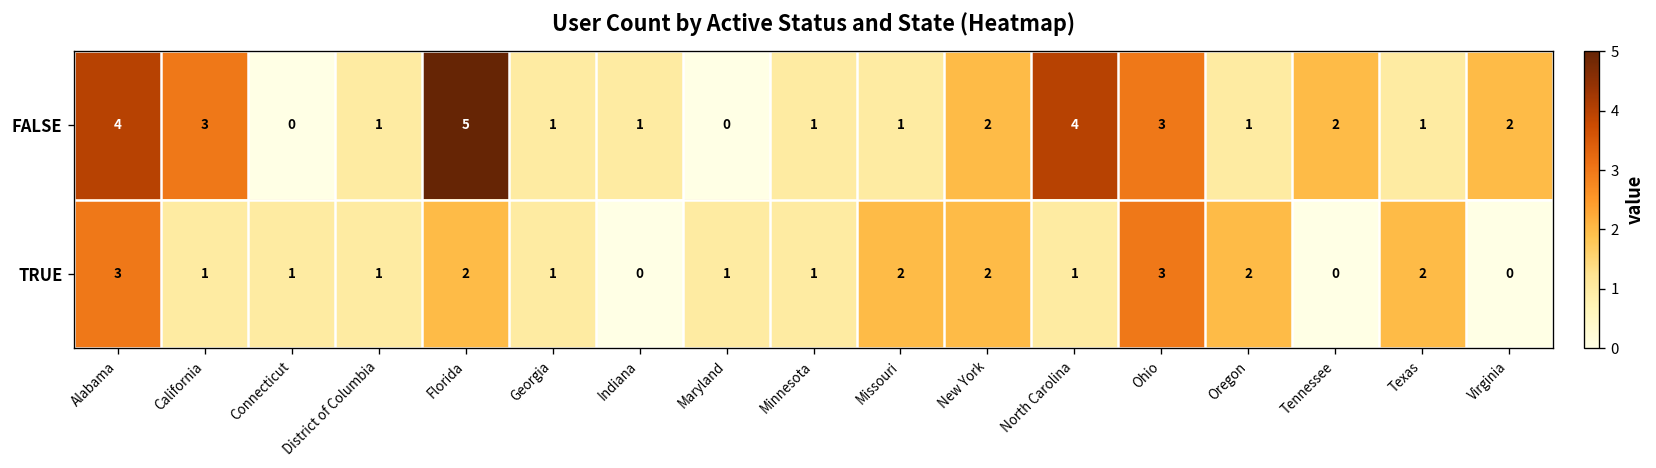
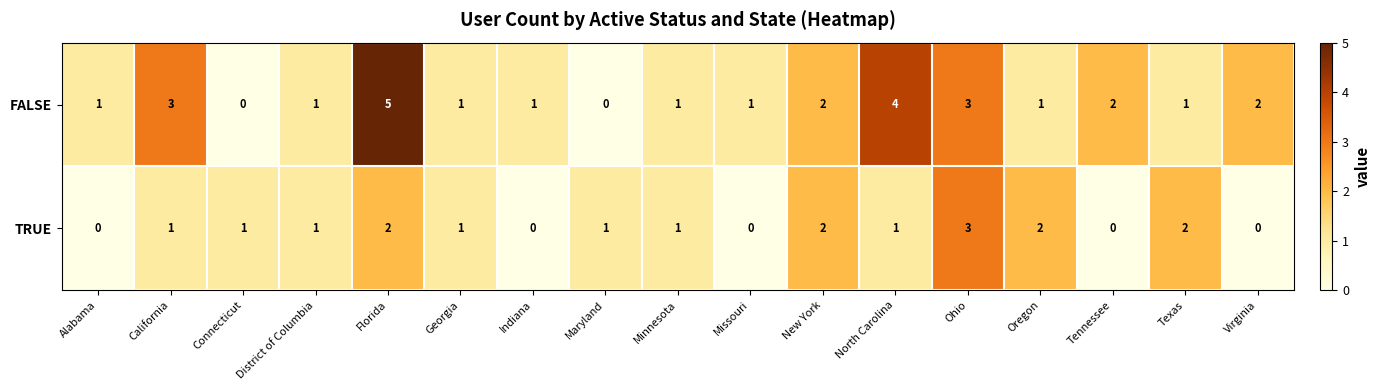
FALSE, Alabama: 4 -> 1
TRUE, Alabama: 3 -> 0
TRUE, Missouri: 2 -> 0
